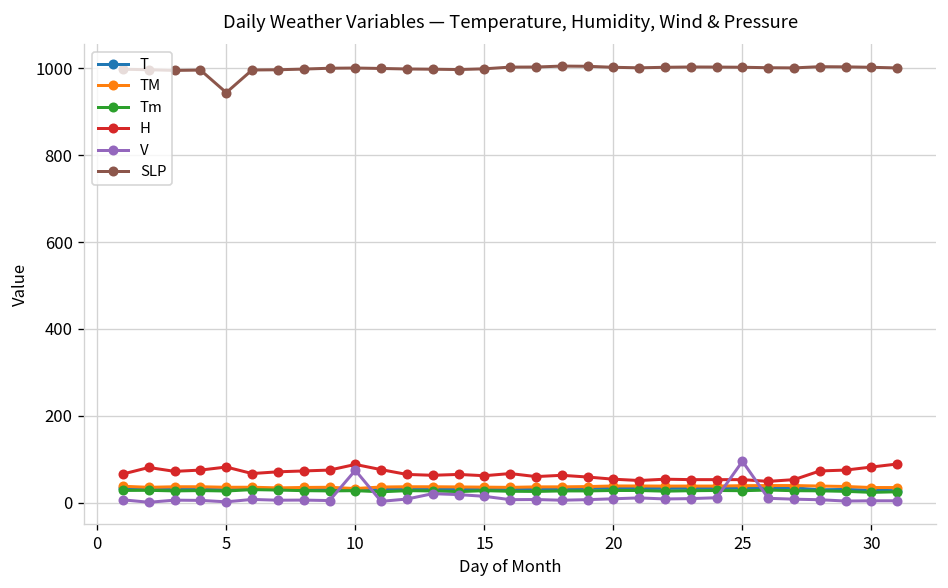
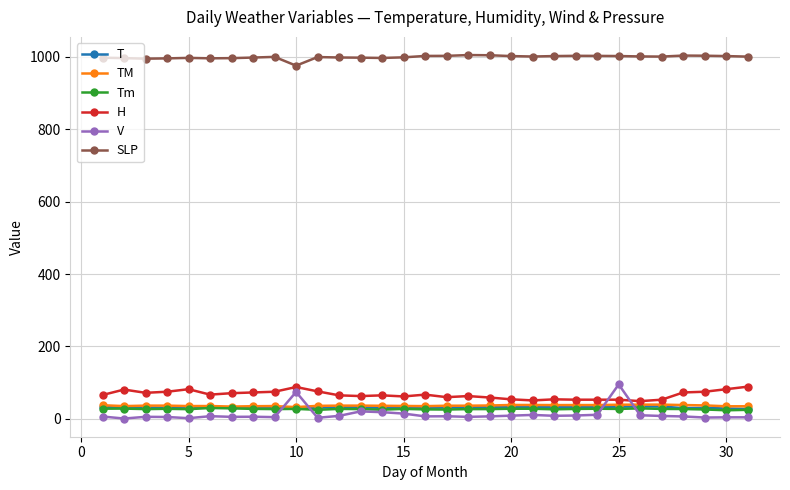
SLP, 5: 940 -> 1000
SLP, 10: 1000 -> 980
